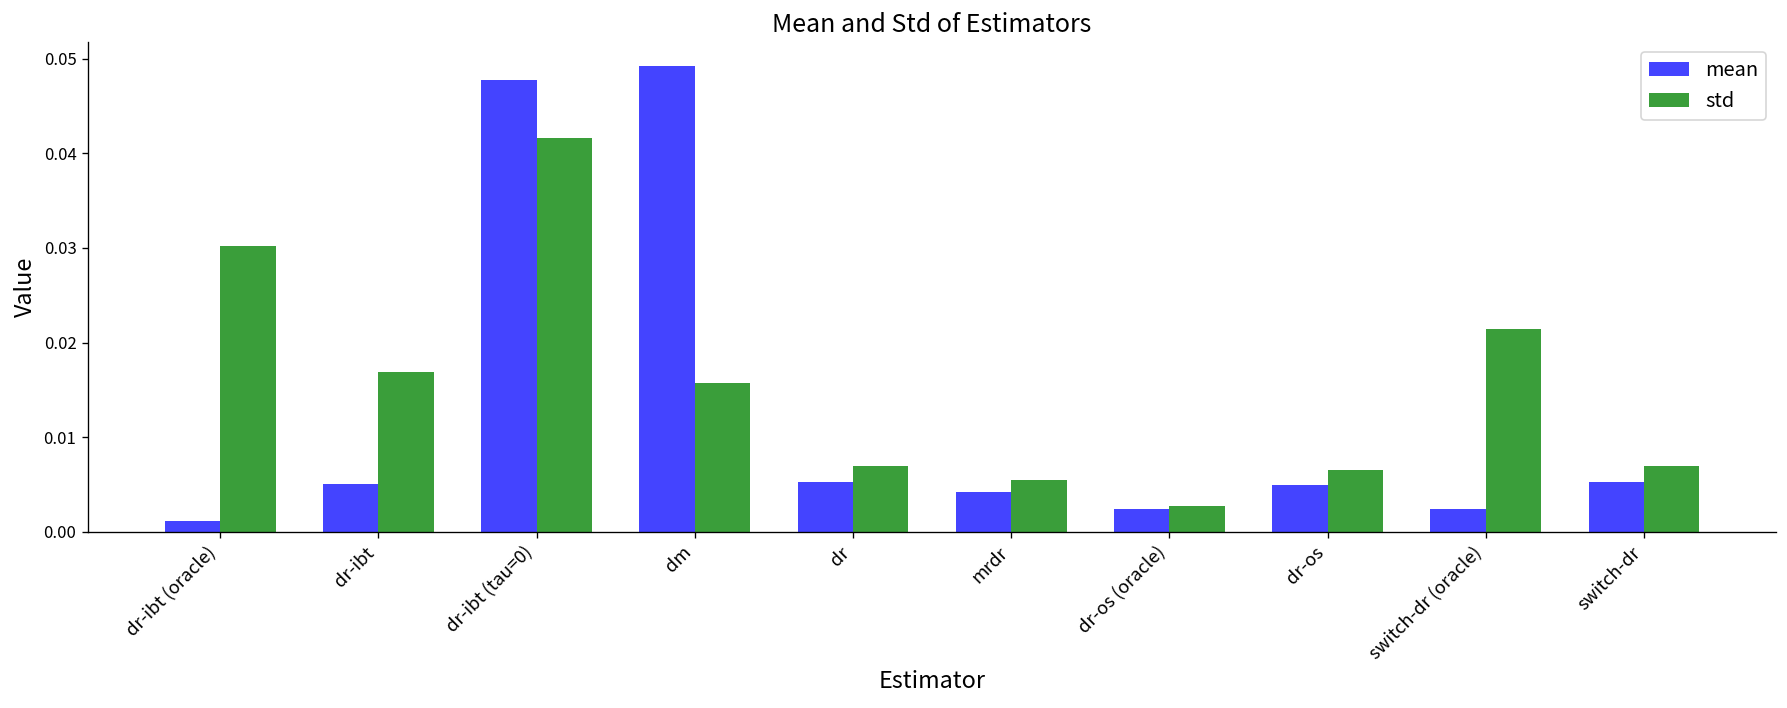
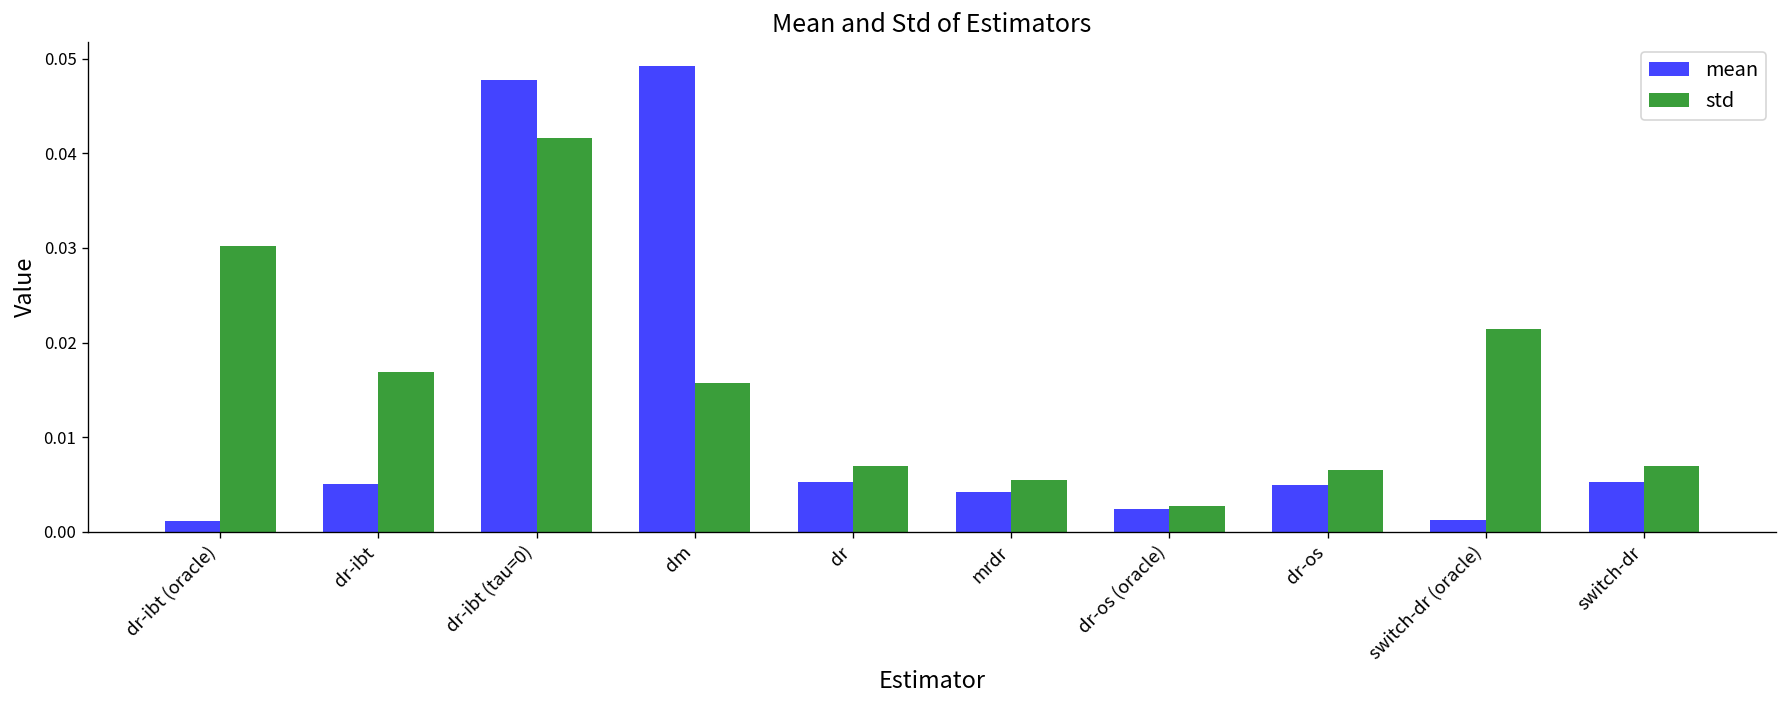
mean, switch-dr (oracle): 0.002 -> 0.001
